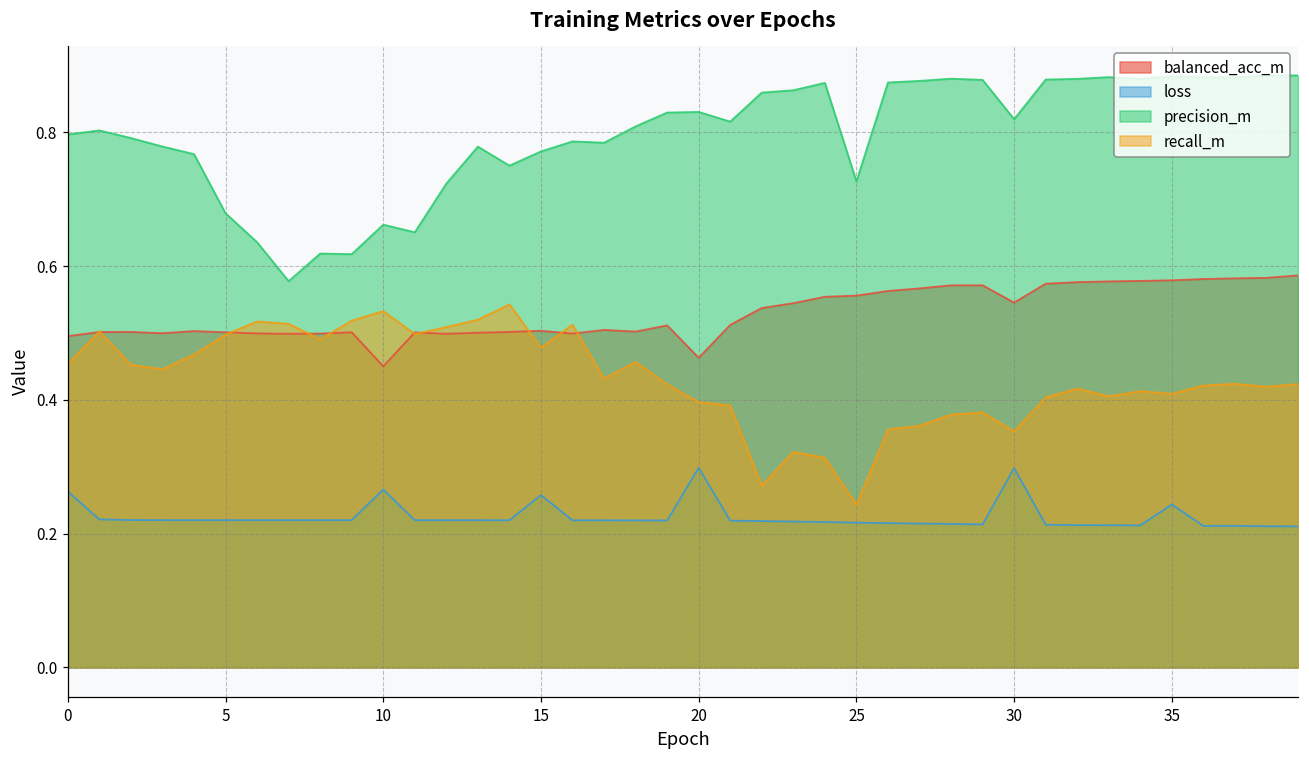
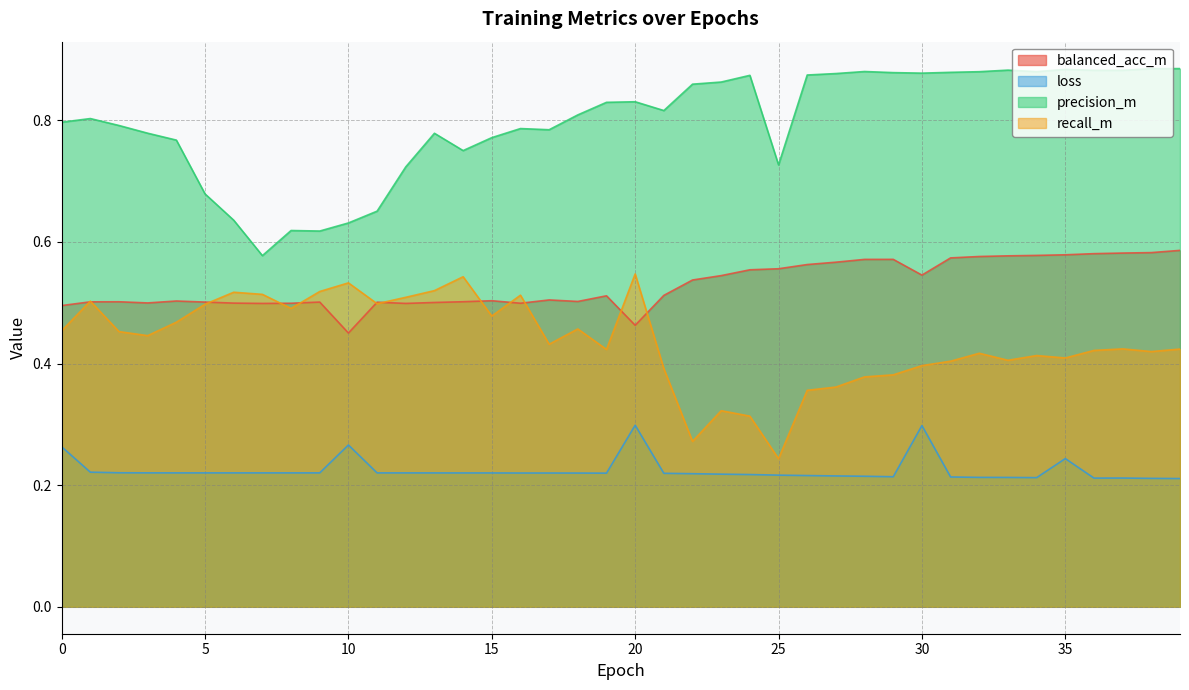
precision_m, 10: 0.66 -> 0.63
loss, 15: 0.26 -> 0.22
recall_m, 20: 0.40 -> 0.55
precision_m, 30: 0.82 -> 0.88
recall_m, 30: 0.35 -> 0.40
